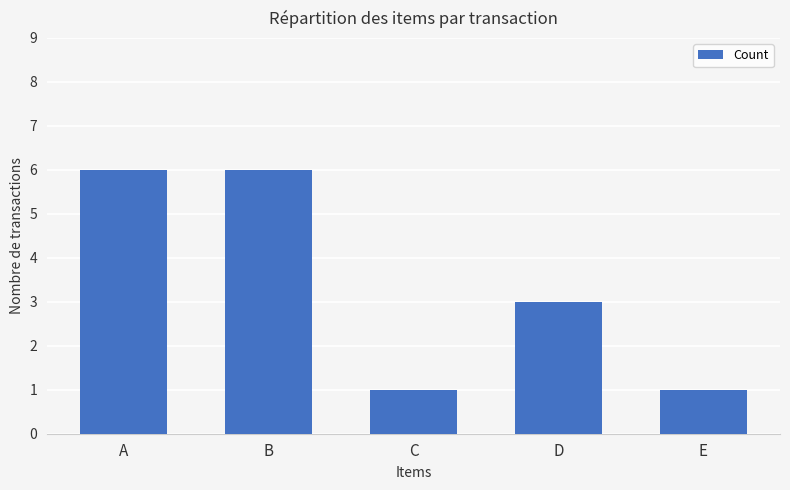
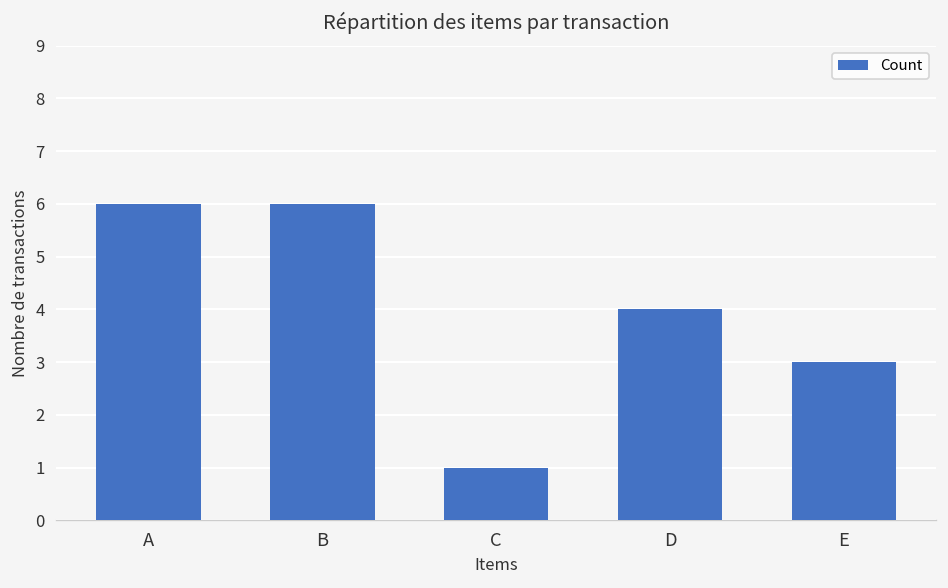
D: 3 -> 4
E: 1 -> 3
